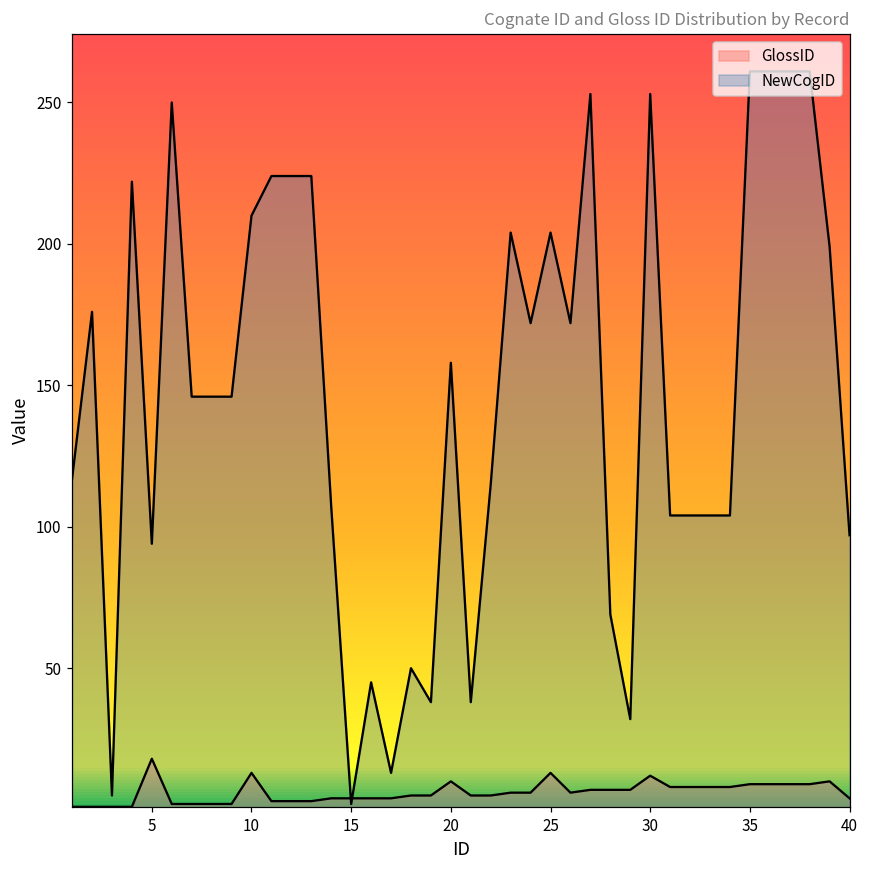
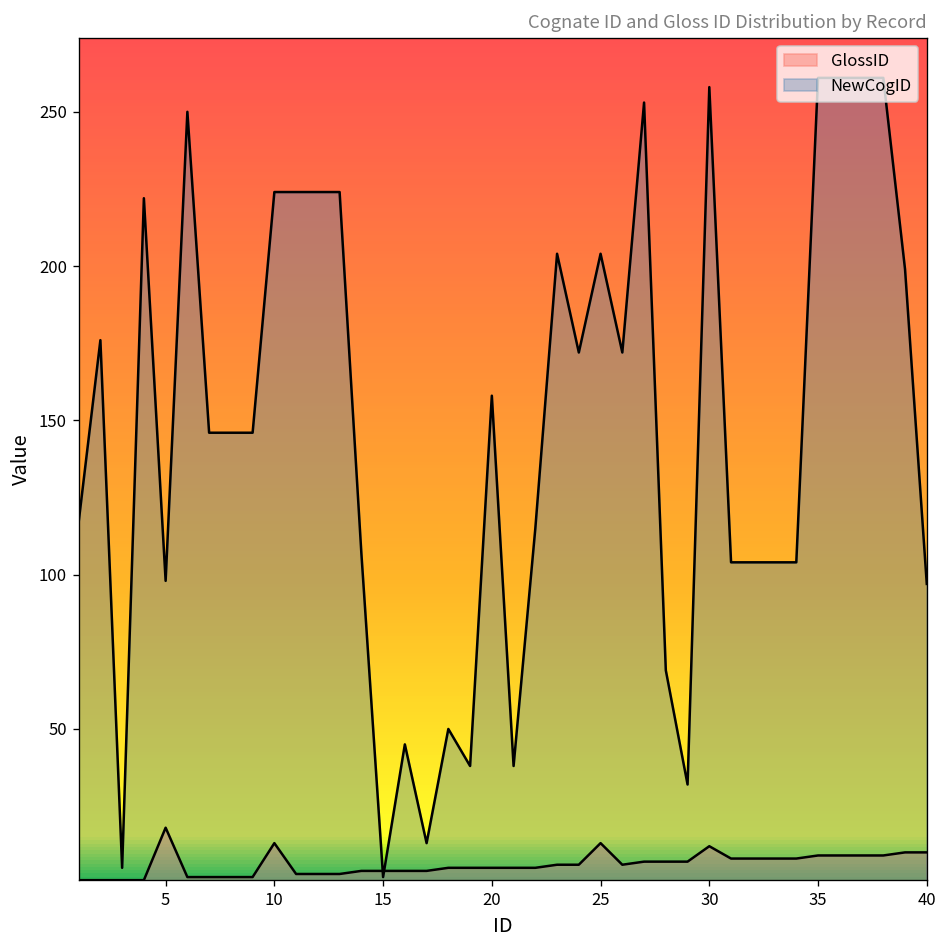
NewCogID, 5: 94 -> 98
NewCogID, 10: 210 -> 224
GlossID, 20: 10 -> 5
NewCogID, 30: 253 -> 258
GlossID, 40: 4 -> 10
